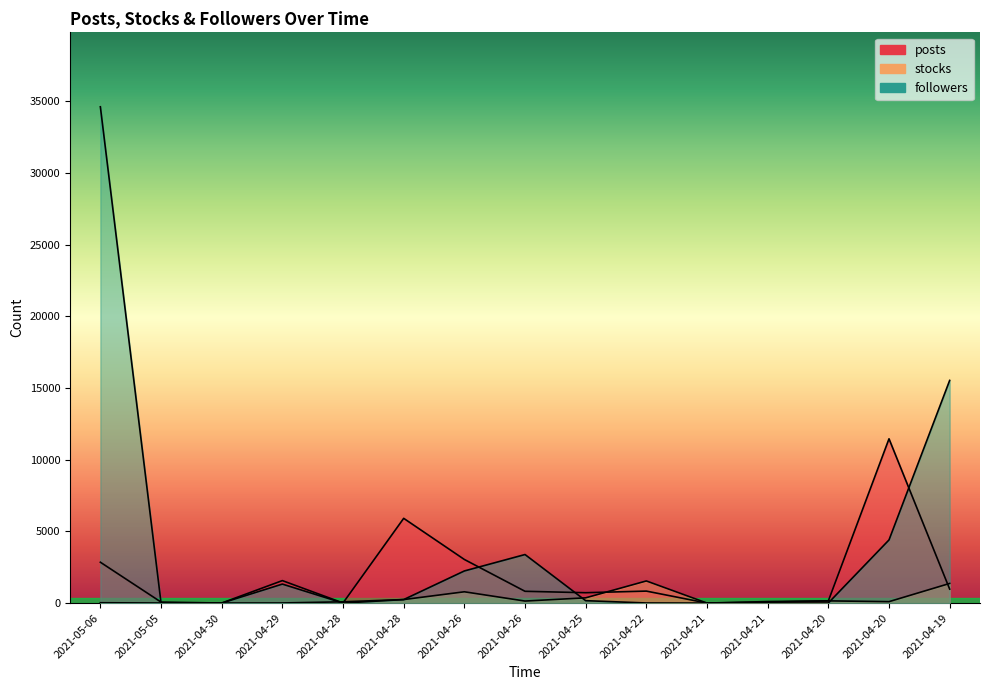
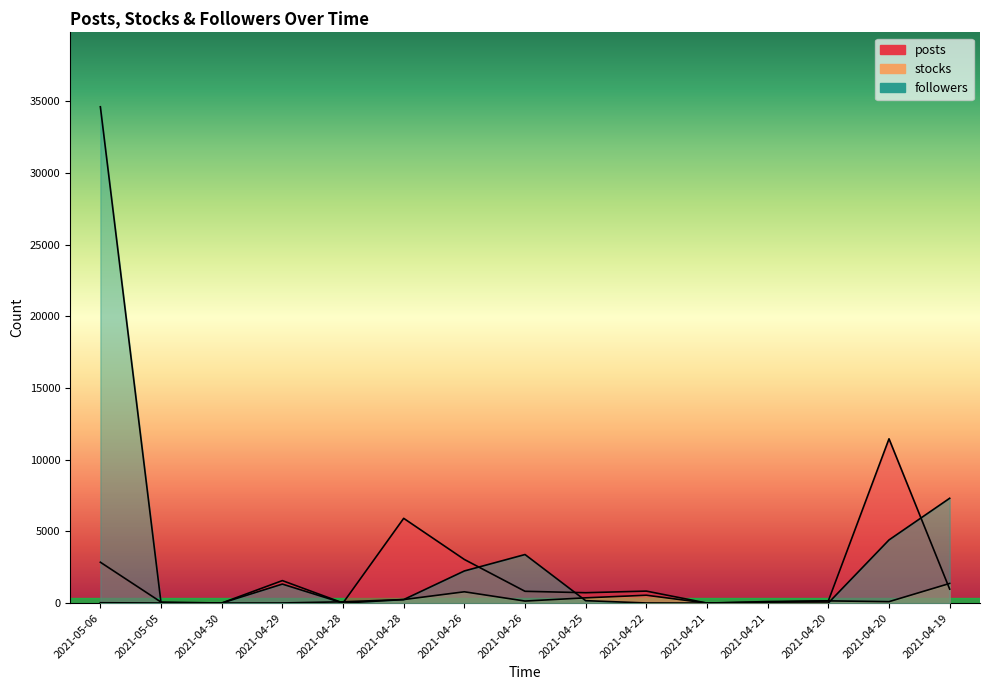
stocks, 2021-04-22: 1500 -> 500
followers, 2021-04-19: 15500 -> 7300
